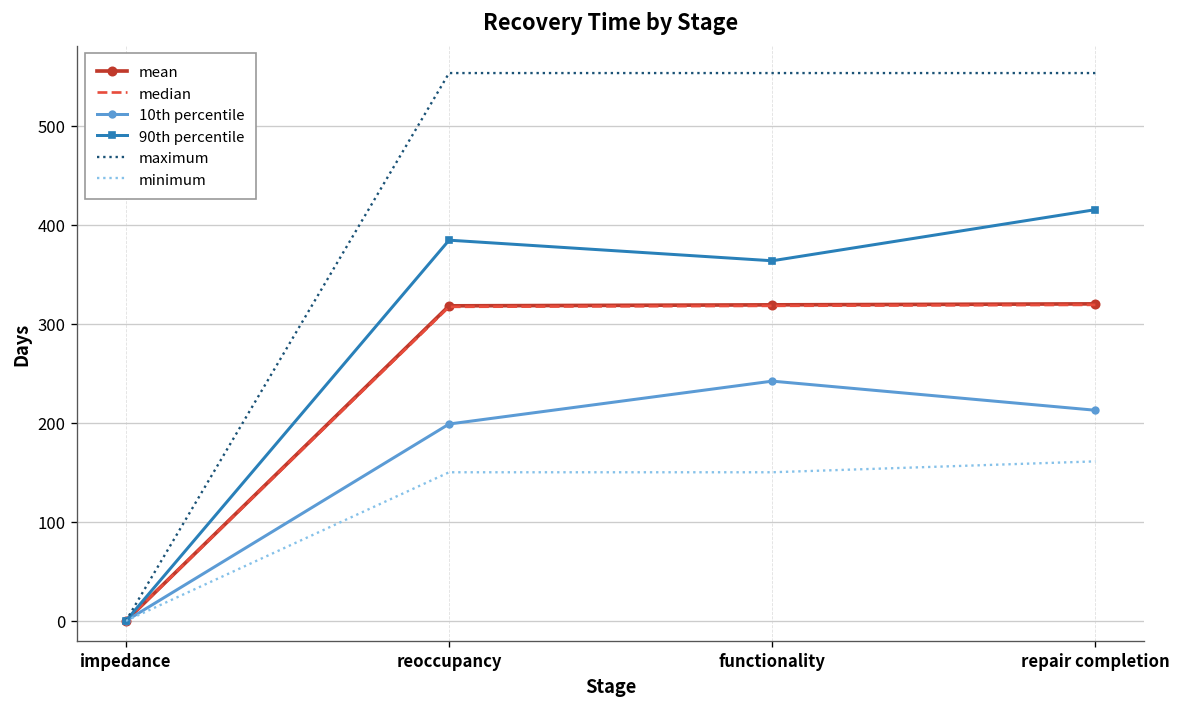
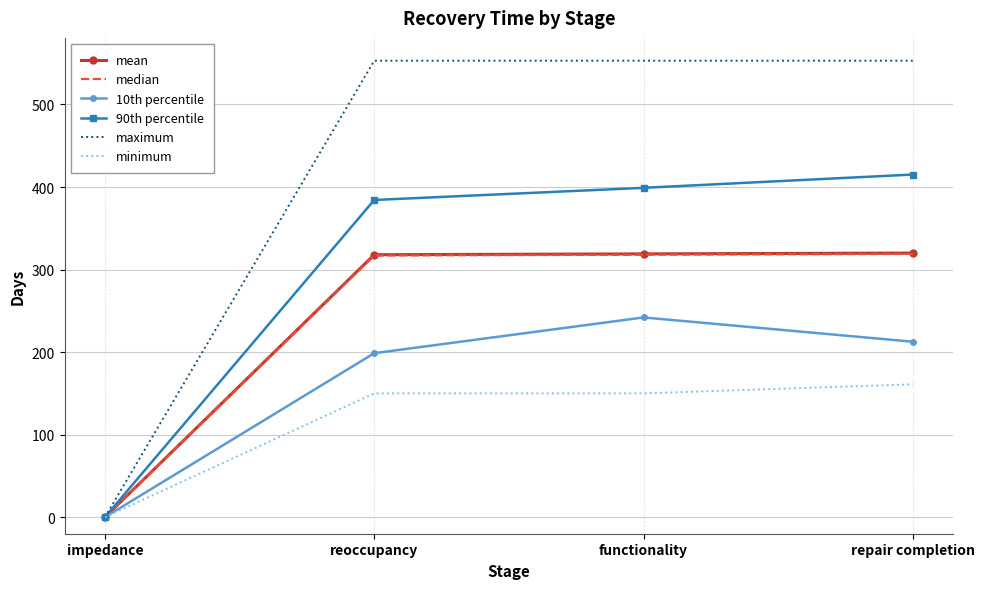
90th percentile, functionality: 360 -> 400
